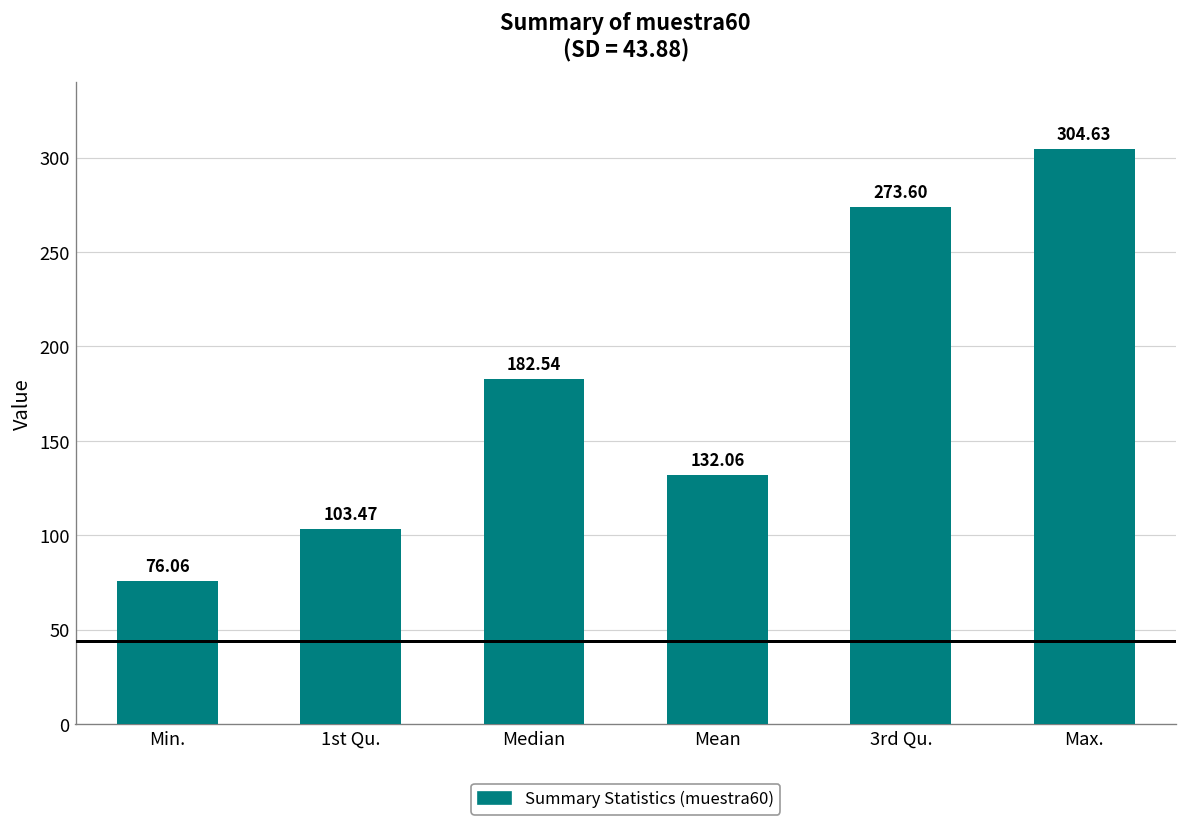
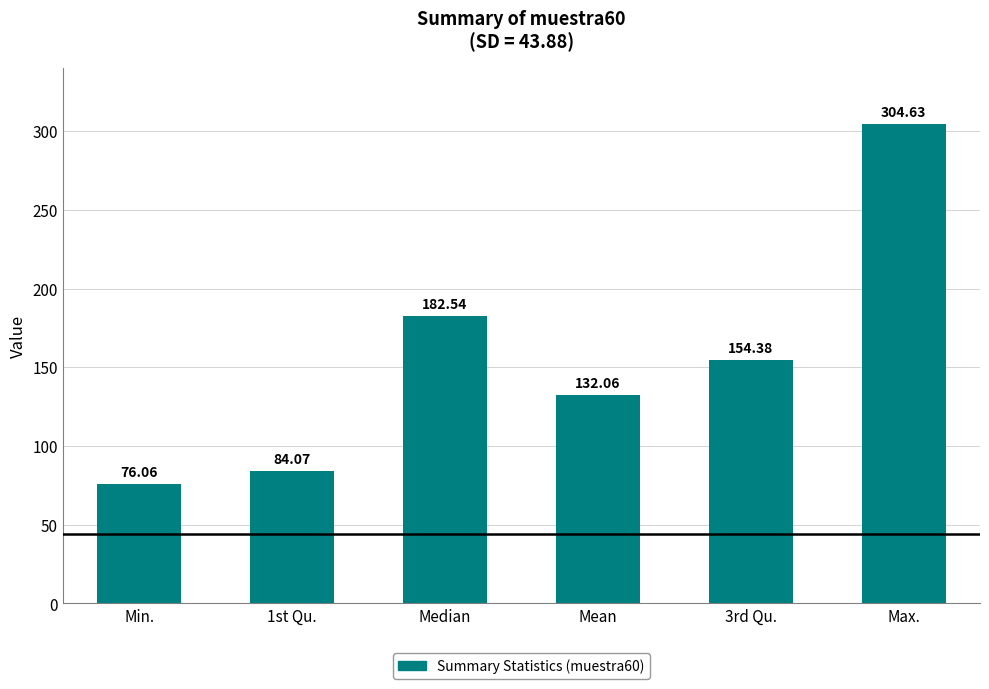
1st Qu.: 103.47 -> 84.07
3rd Qu.: 273.60 -> 154.38
